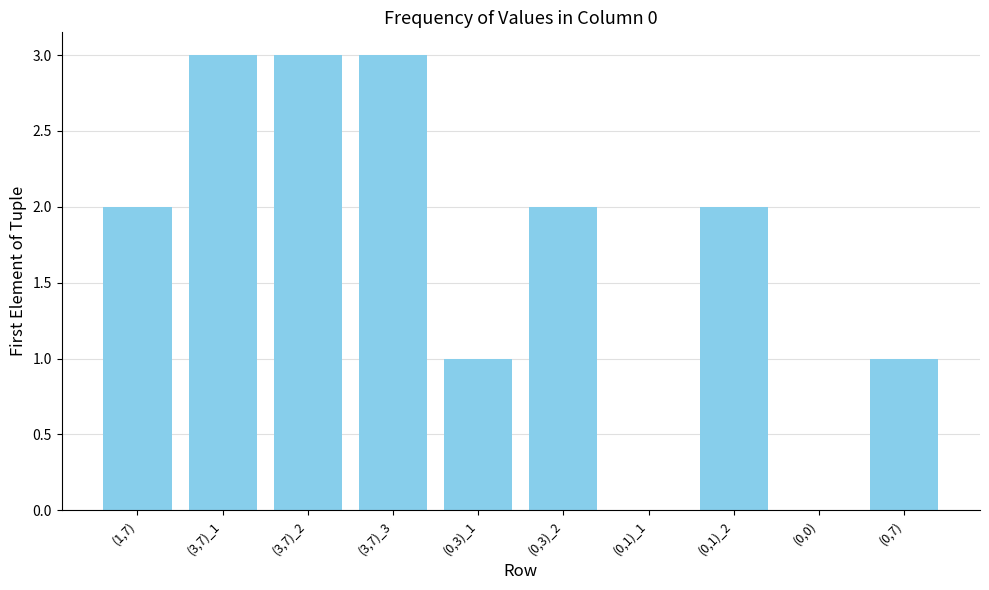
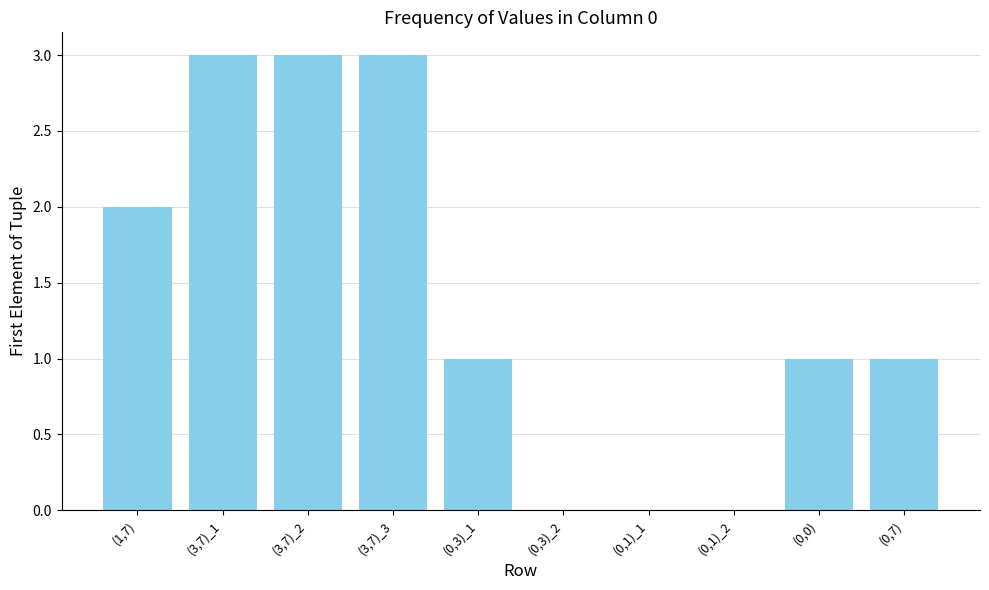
(0,3)_2: 2 -> 0
(0,1)_2: 2 -> 0
(0,0): 0 -> 1
